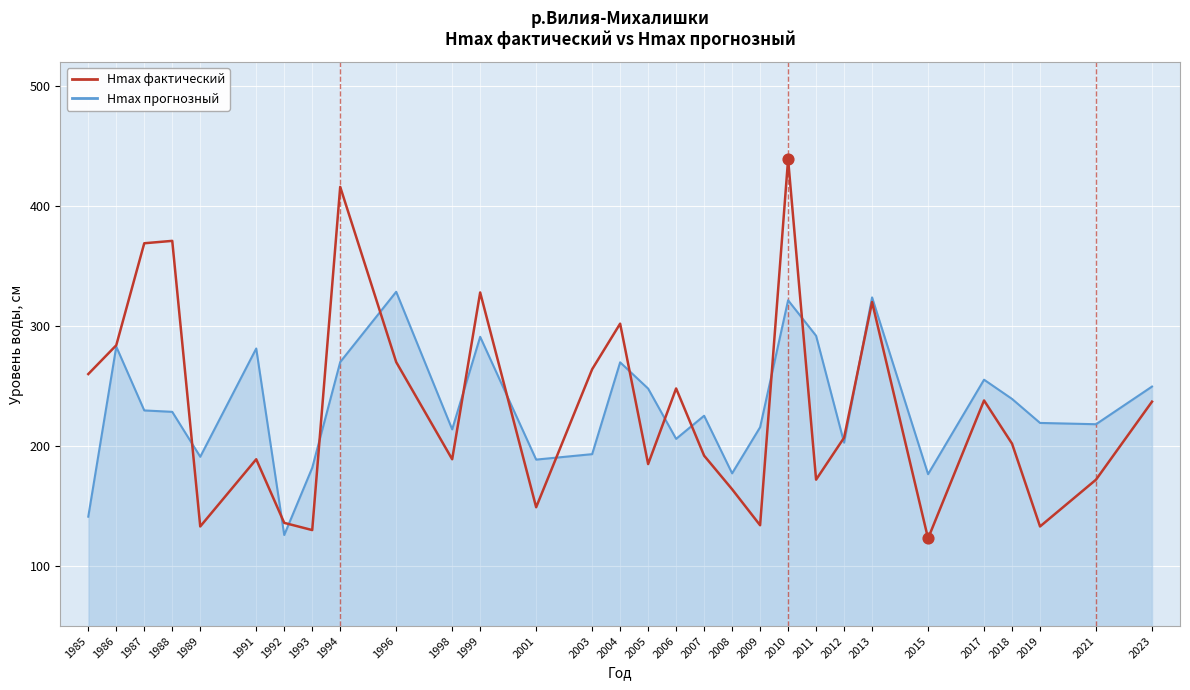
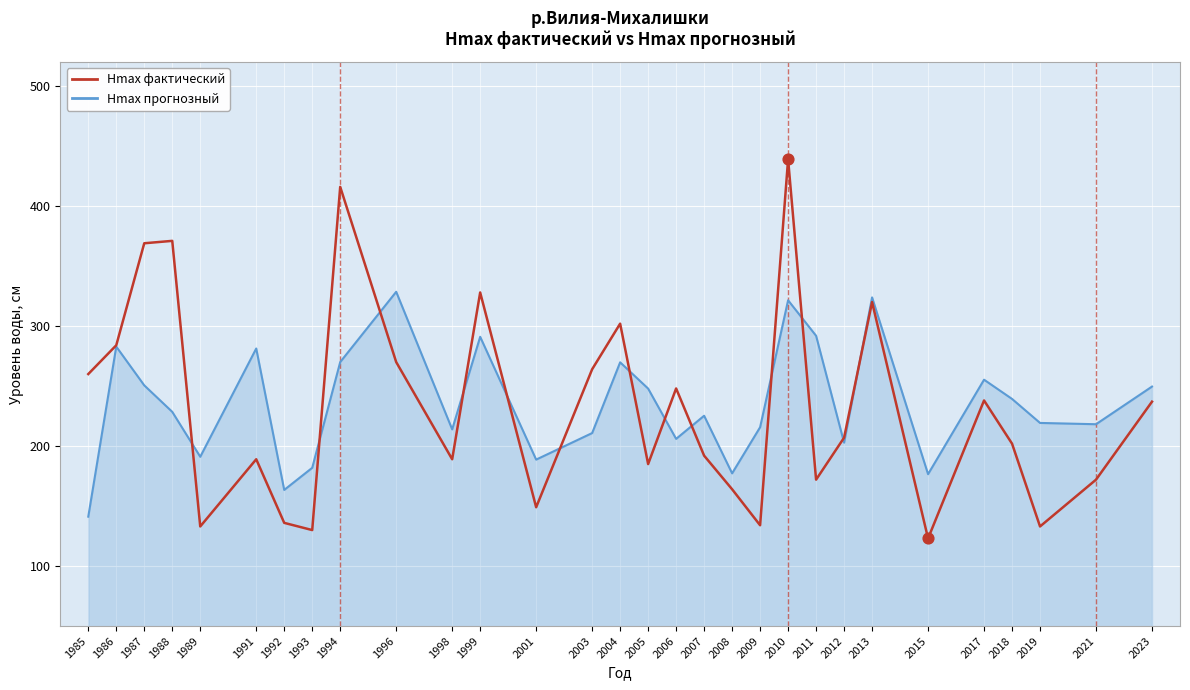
Hmax прогнозный, 1987: 230 -> 251
Hmax прогнозный, 1992: 126 -> 163
Hmax прогнозный, 2003: 193 -> 211
